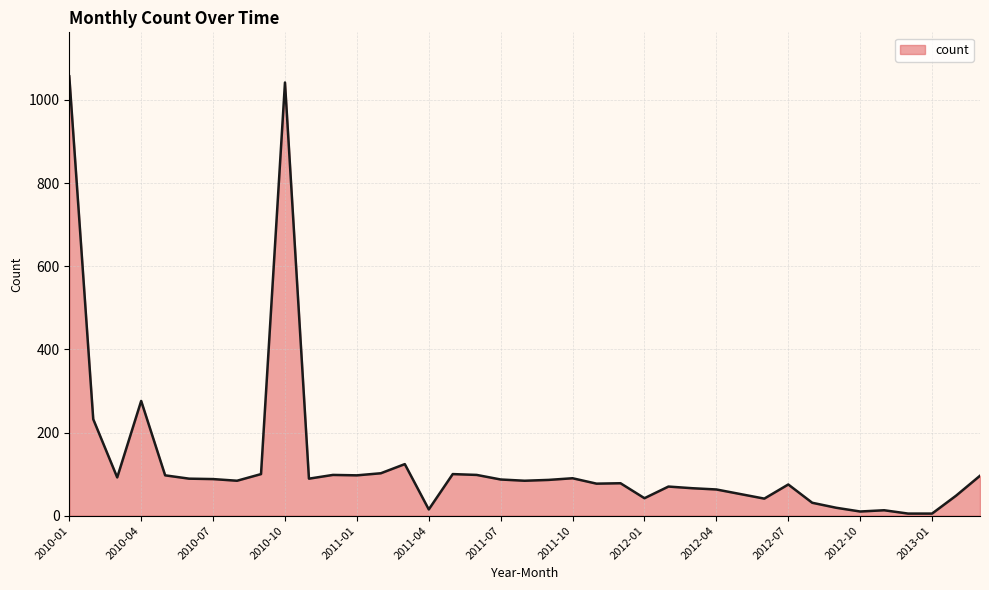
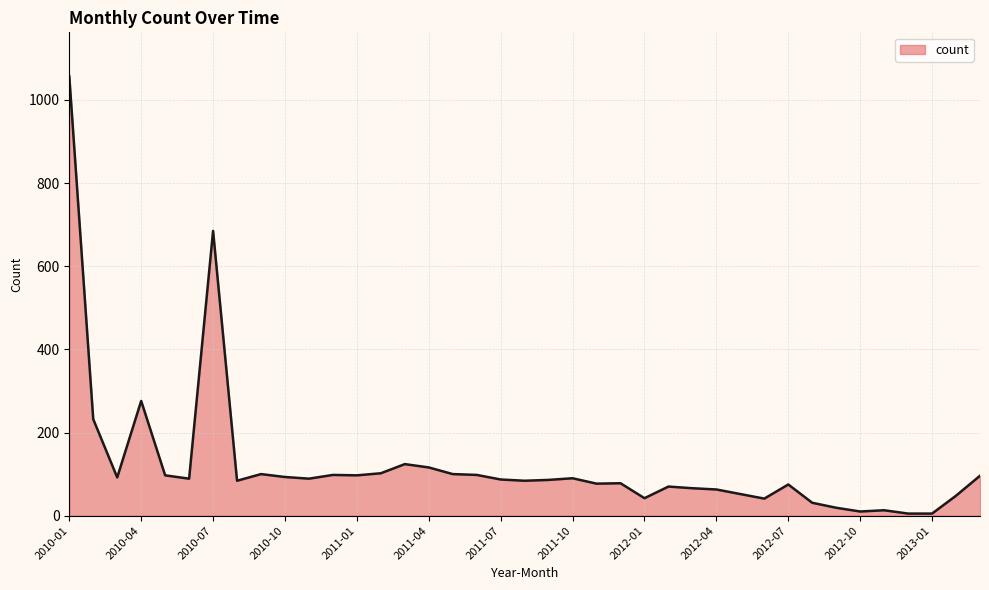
2010-07: 90 -> 690
2010-10: 1040 -> 90
2011-04: 20 -> 120
